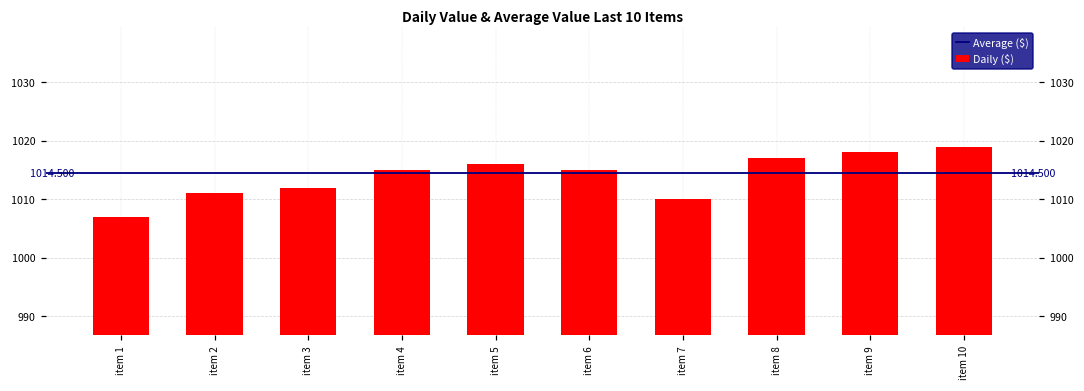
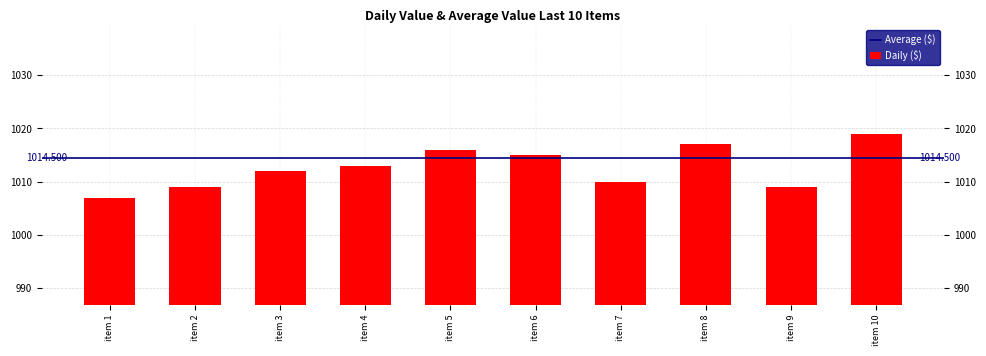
item 2: 1011 -> 1009
item 4: 1015 -> 1013
item 9: 1018 -> 1009
